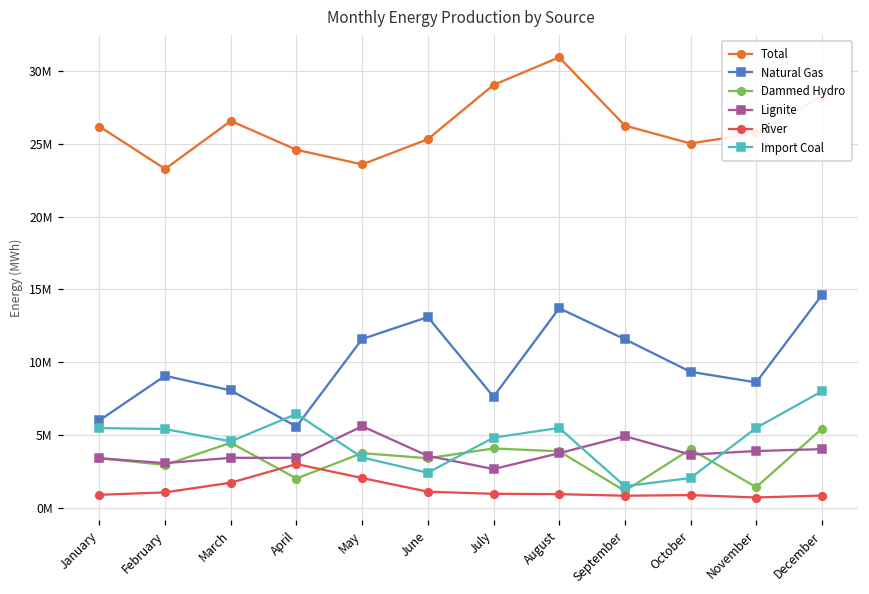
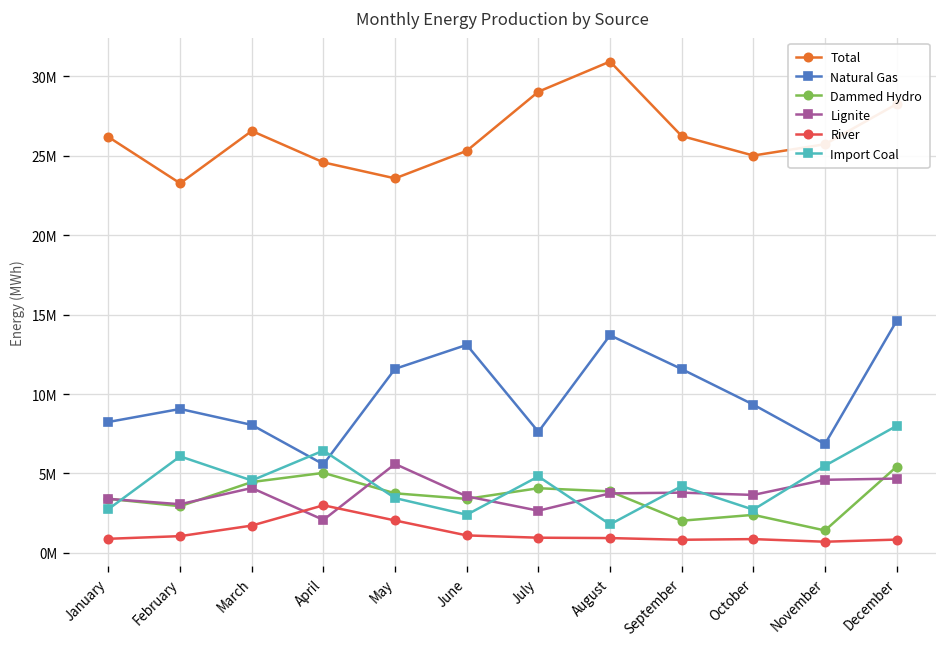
Natural Gas, January: 6000000 -> 8200000
Import Coal, January: 5500000 -> 2800000
Import Coal, February: 5400000 -> 6100000
Lignite, March: 3400000 -> 4100000
Dammed Hydro, April: 2000000 -> 5000000
Lignite, April: 3400000 -> 2100000
Import Coal, August: 5500000 -> 1800000
Dammed Hydro, September: 1200000 -> 2000000
Lignite, September: 4900000 -> 3800000
Import Coal, September: 1500000 -> 4200000
Dammed Hydro, October: 4000000 -> 2400000
Import Coal, October: 2000000 -> 2700000
Natural Gas, November: 8600000 -> 6900000
Lignite, November: 3900000 -> 4600000
Lignite, December: 4000000 -> 4700000
